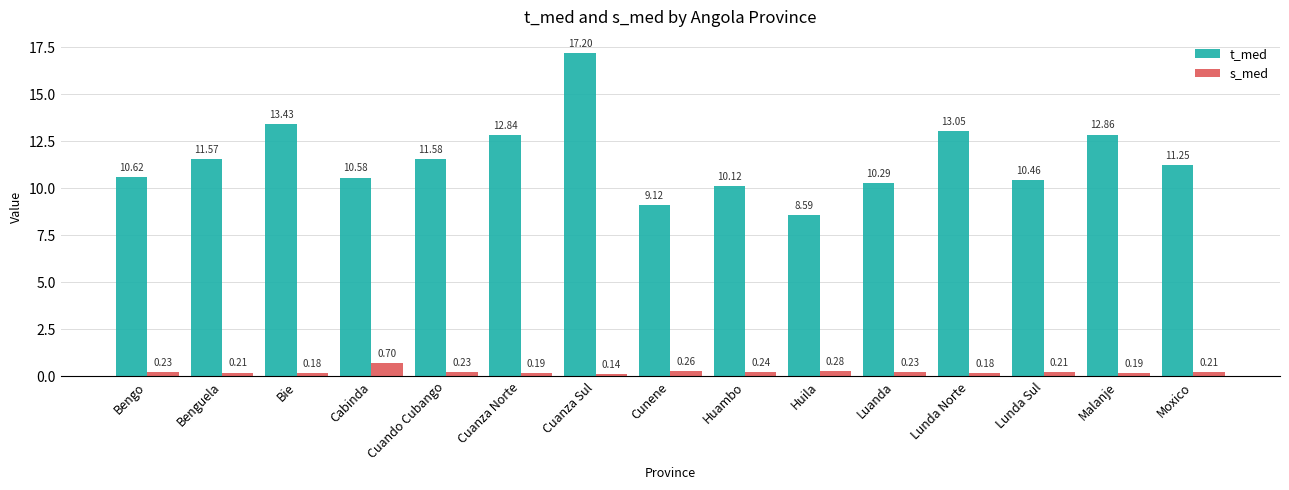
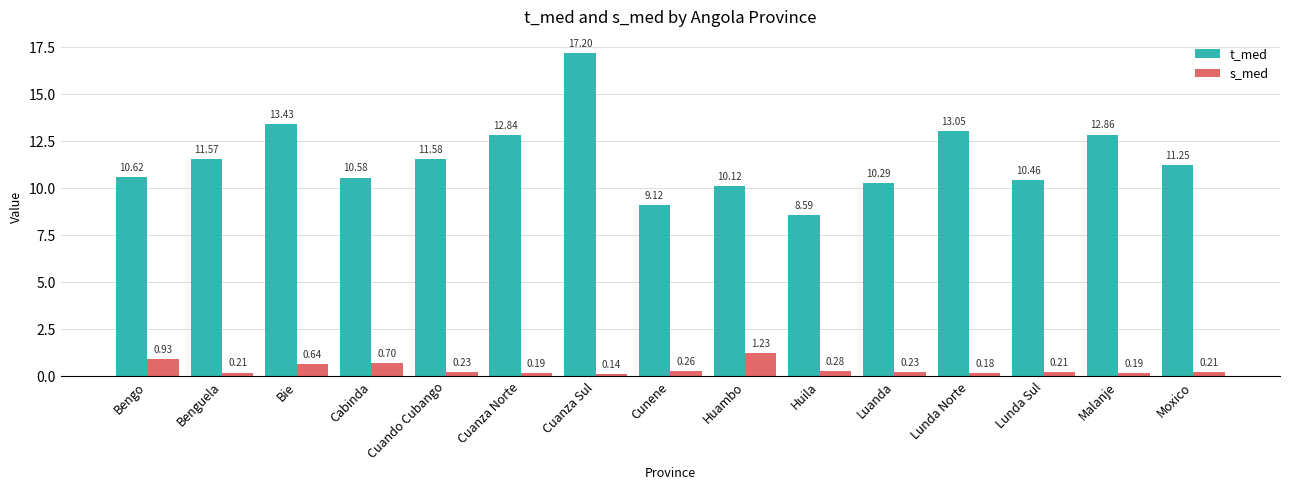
s_med, Bengo: 0.23 -> 0.93
s_med, Bie: 0.18 -> 0.64
s_med, Huambo: 0.24 -> 1.23
